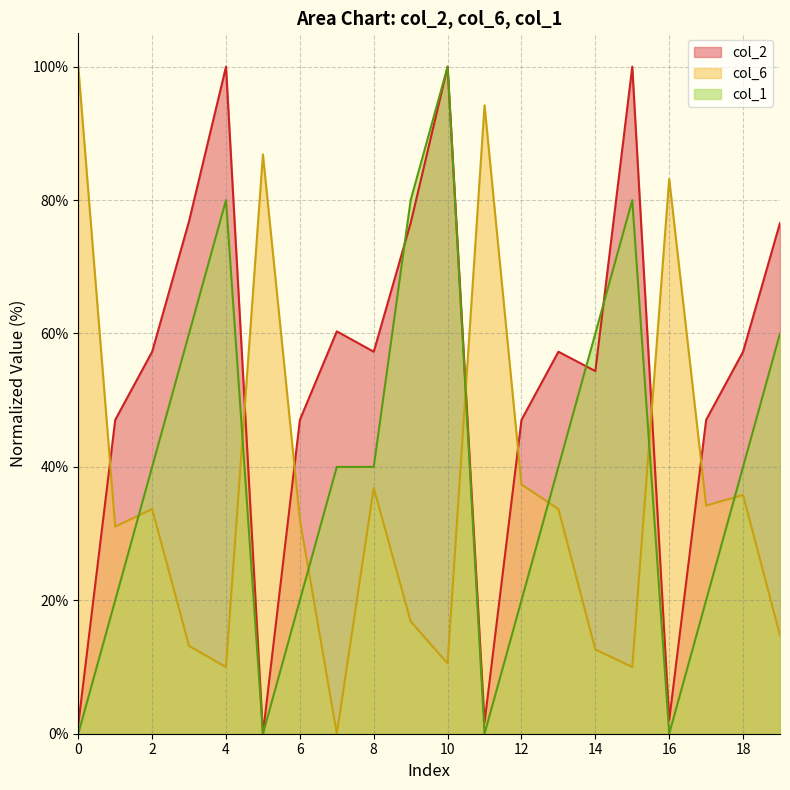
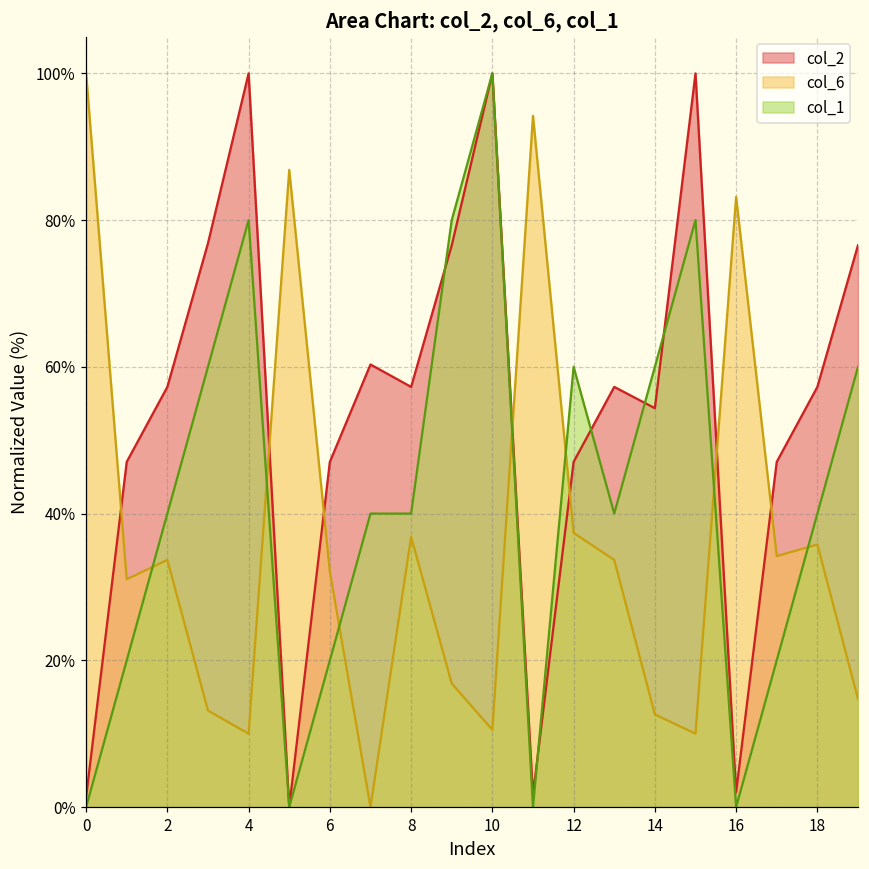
col_1, 12: 20% -> 60%
